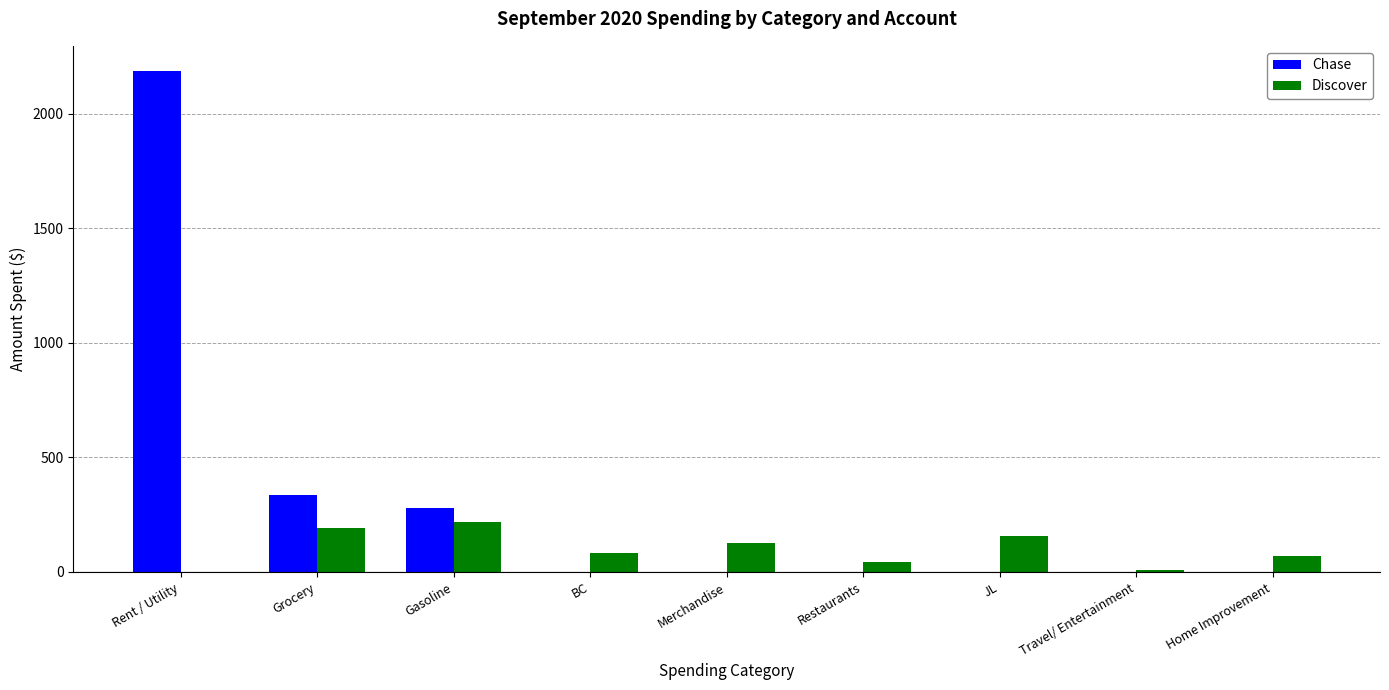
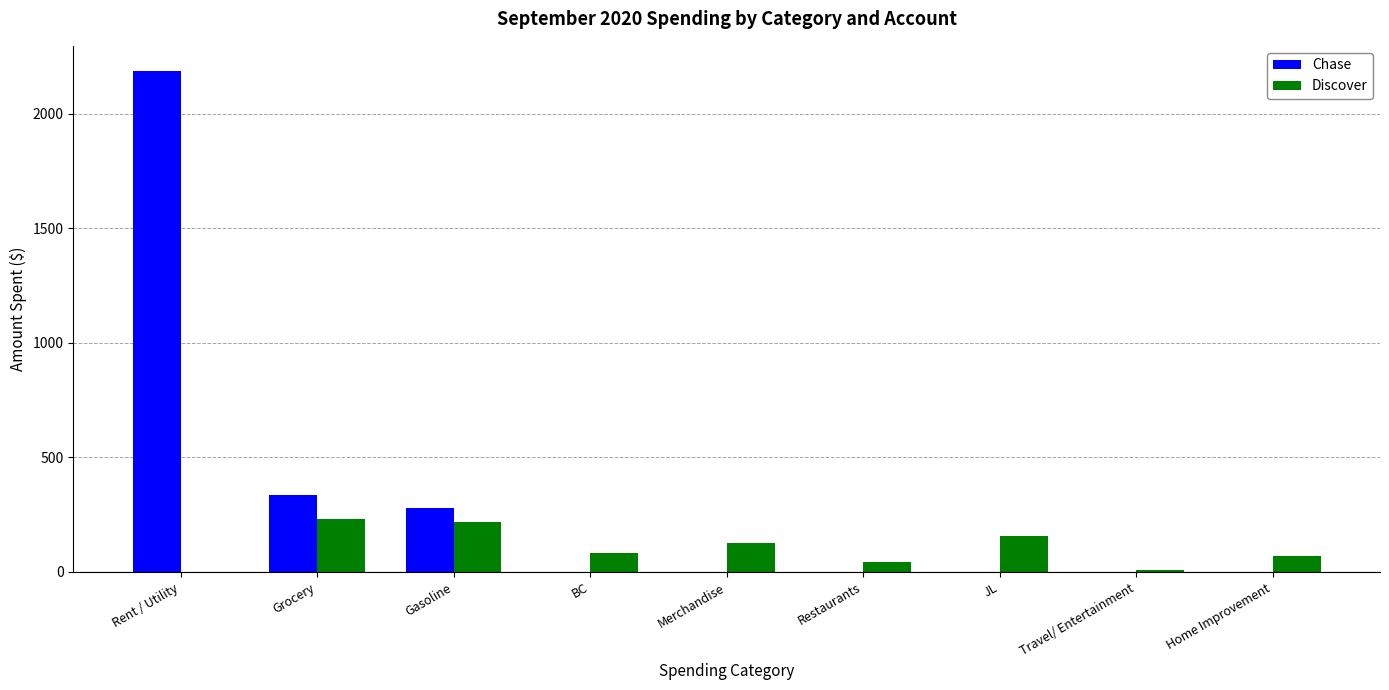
Discover, Grocery: 190 -> 230
